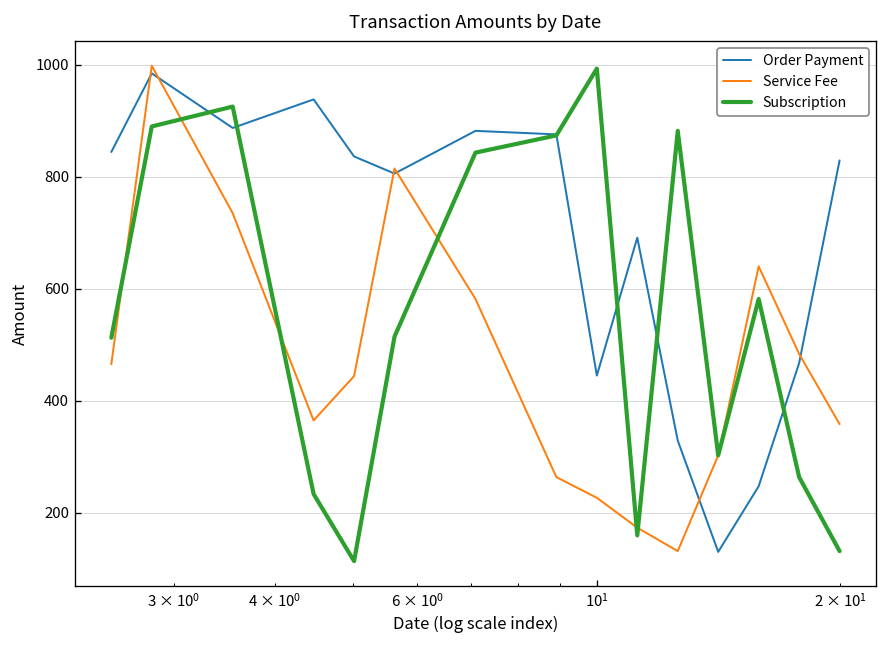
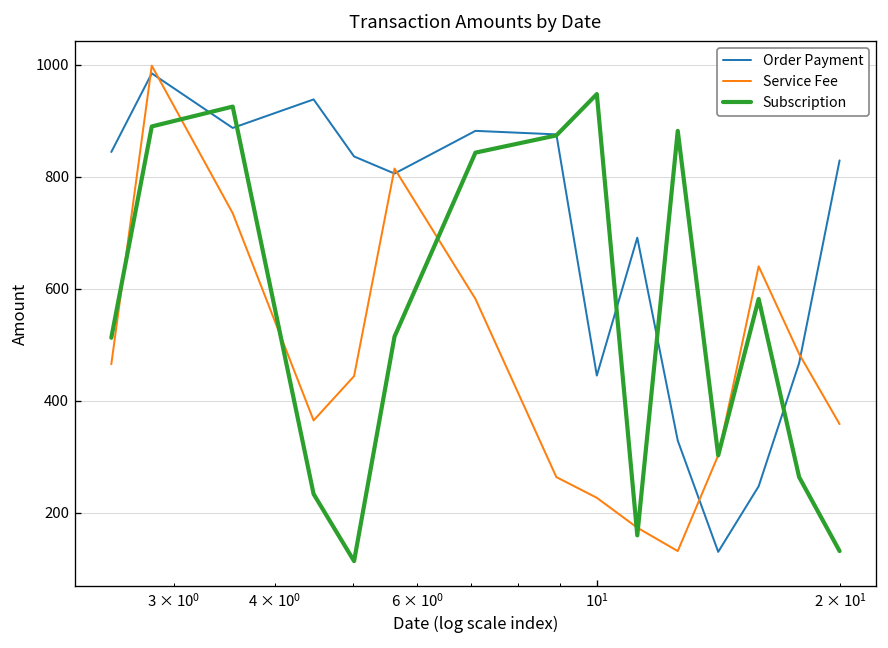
Subscription, 10^1: 990 -> 950
